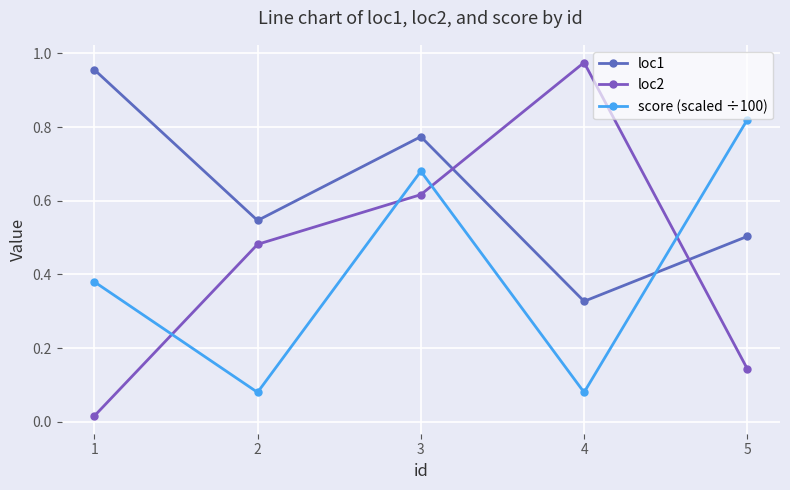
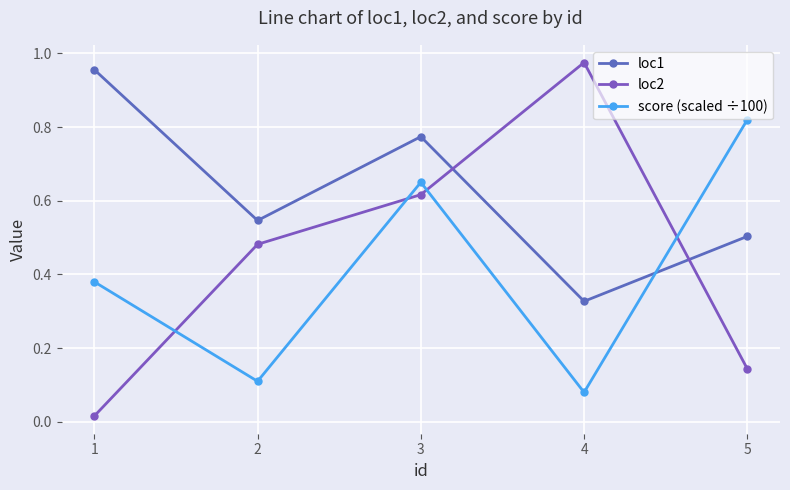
score (scaled ÷100), 2: 0.08 -> 0.11
score (scaled ÷100), 3: 0.68 -> 0.65
